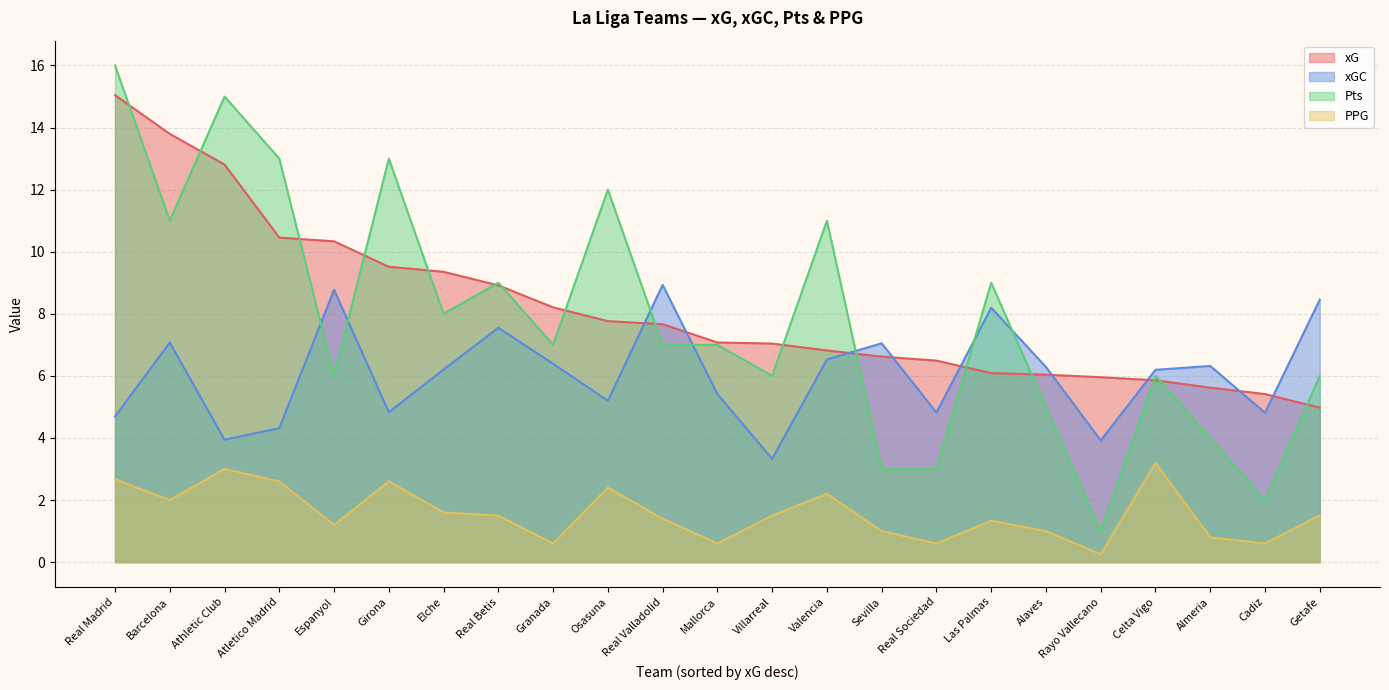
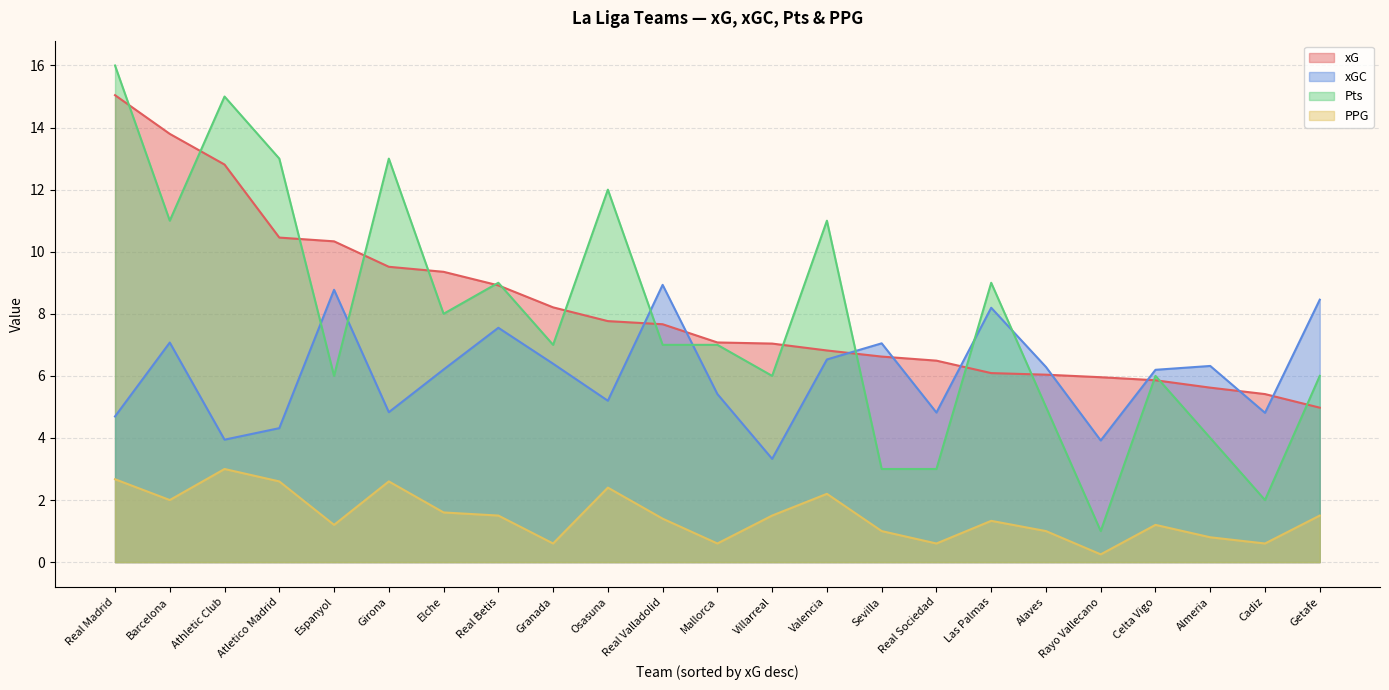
PPG, Celta Vigo: 3.2 -> 1.2
